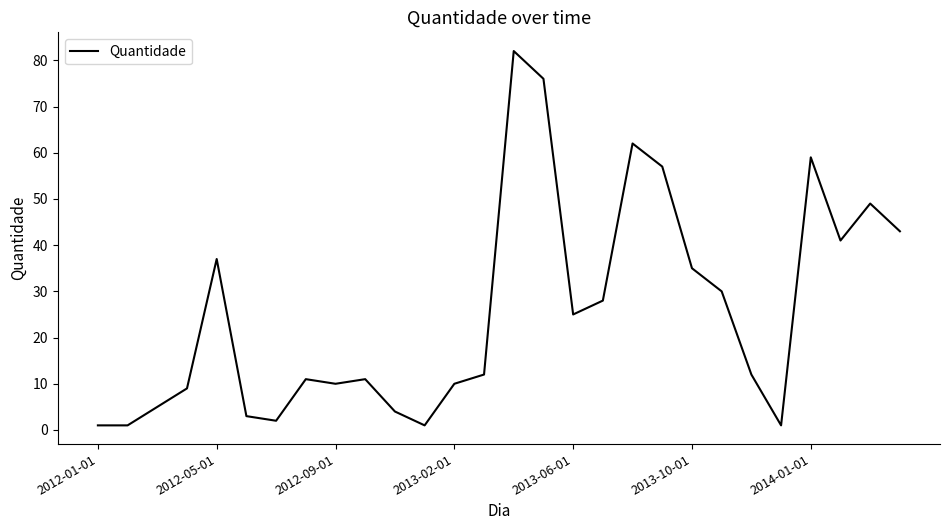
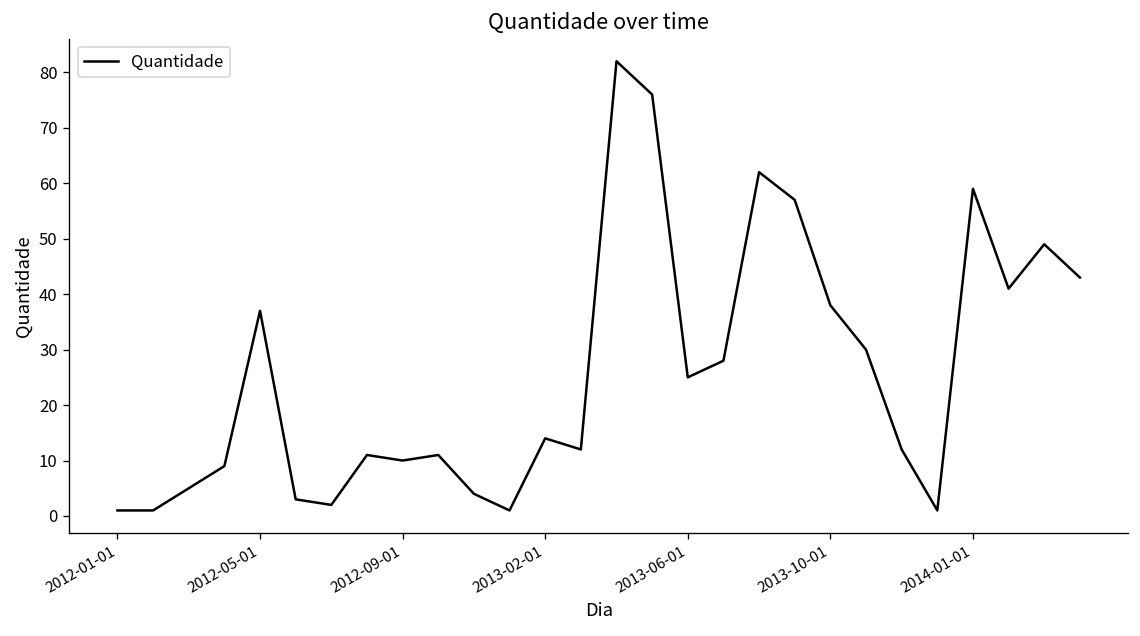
2013-02-01: 10 -> 14
2013-10-01: 35 -> 38
